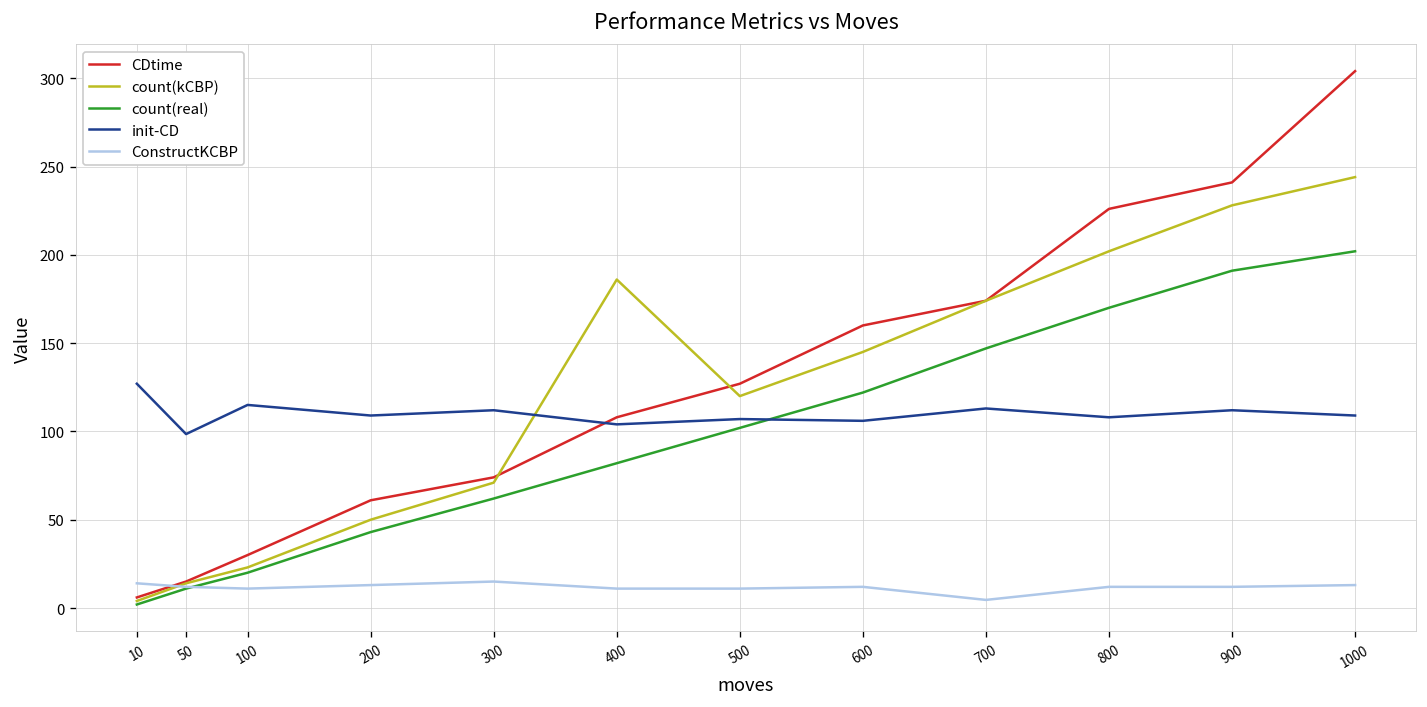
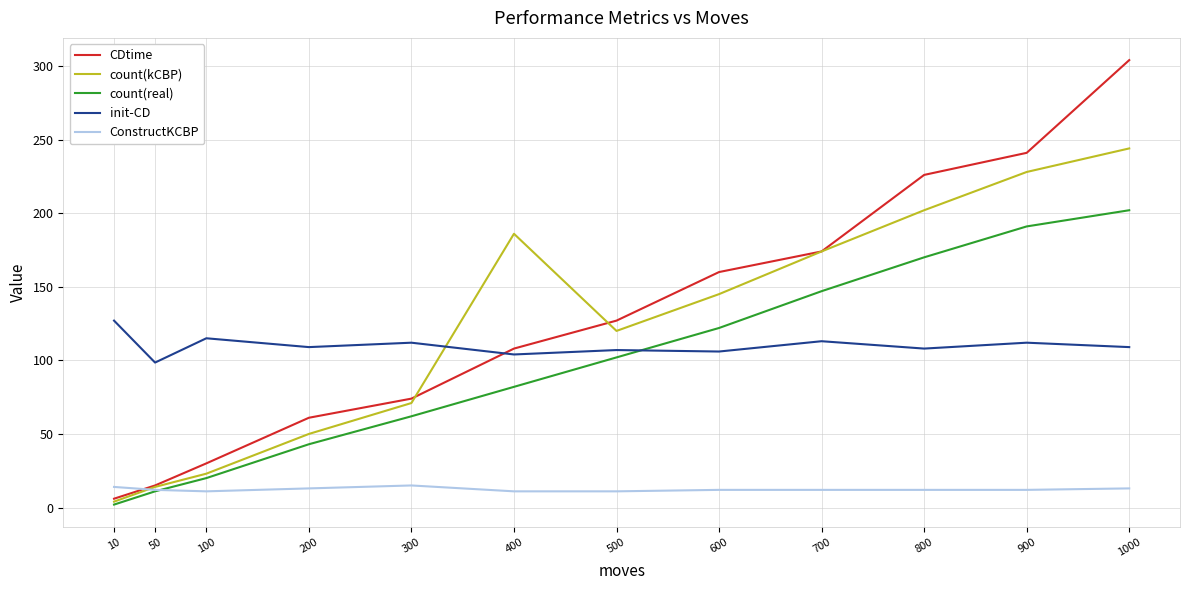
ConstructKCBP, 700: 5 -> 12
